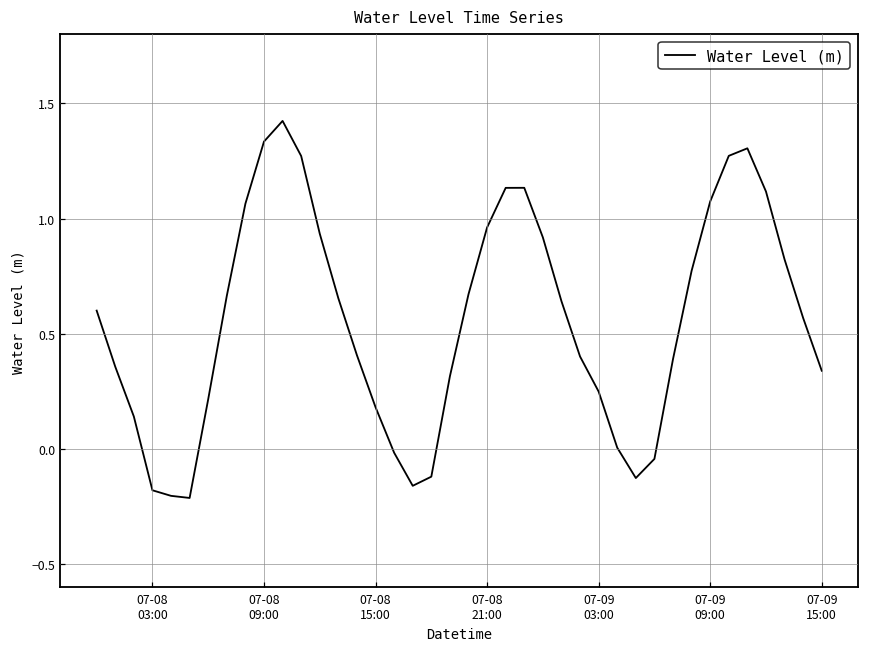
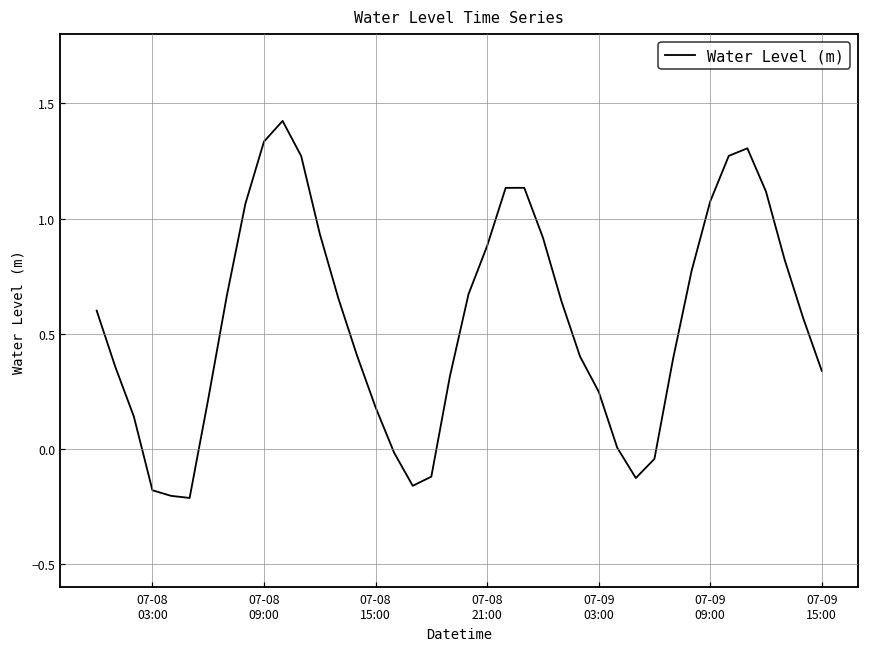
07-08 21:00: 0.96 -> 0.88
